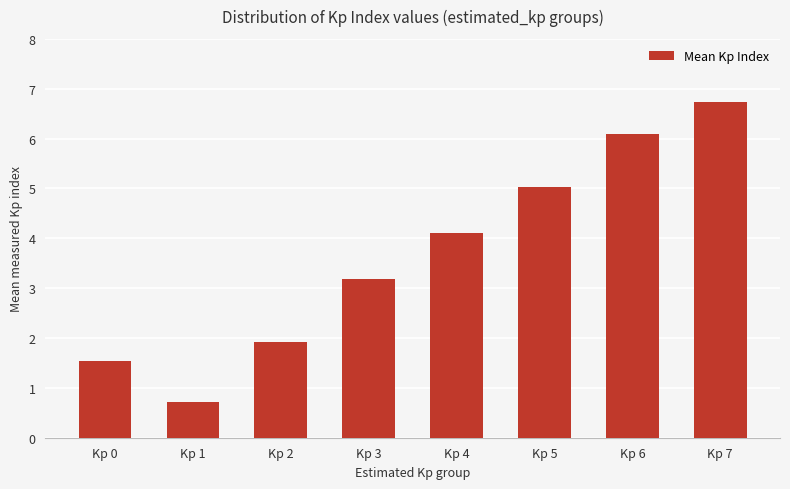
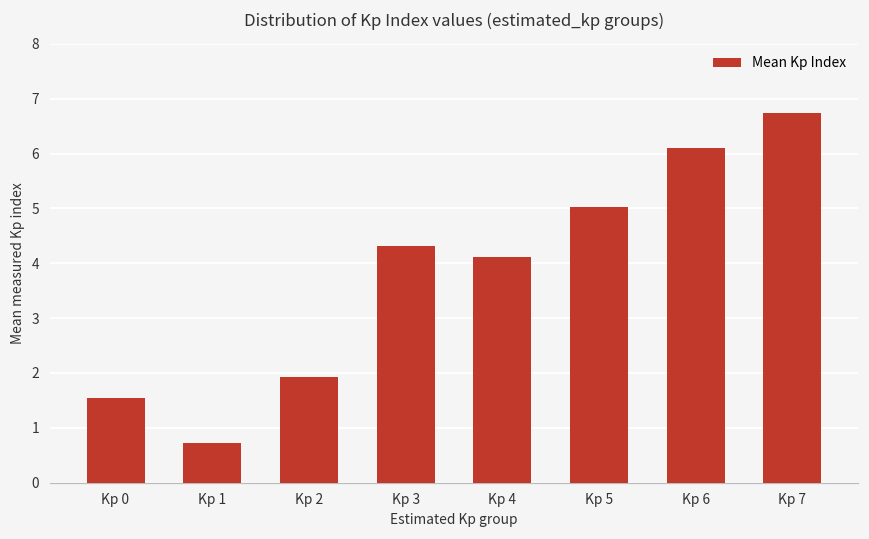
Kp 3: 3.2 -> 4.3
